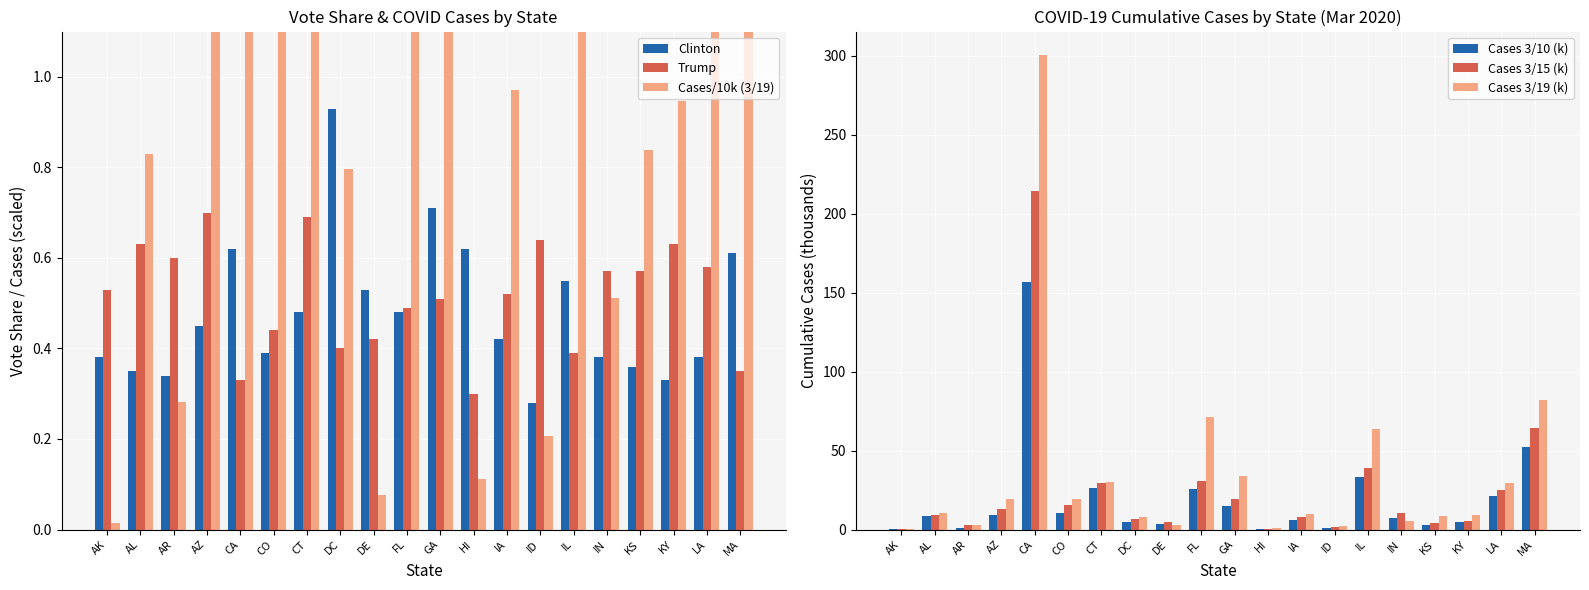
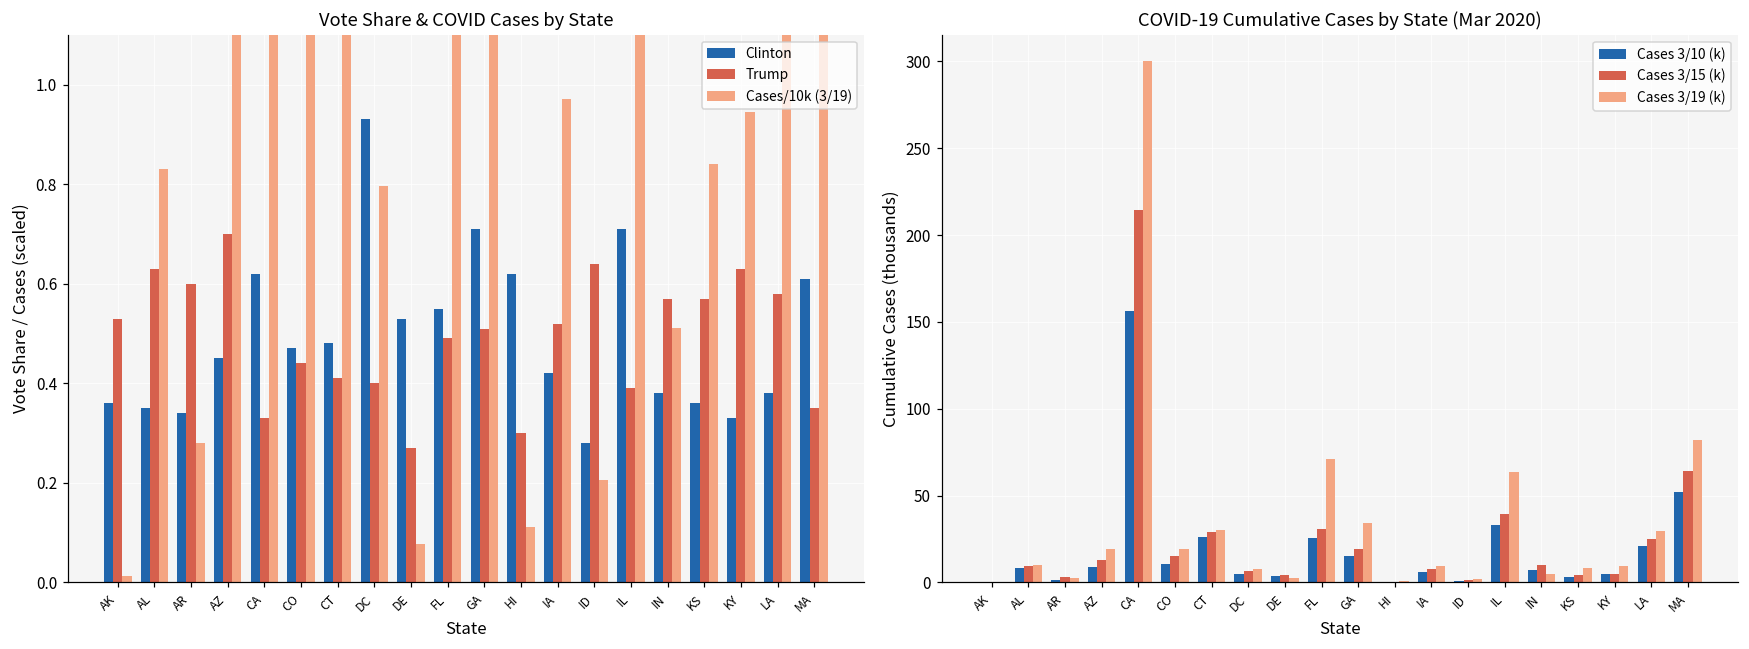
Vote Share & COVID Cases by State, Clinton, AK: 0.38 -> 0.36
Vote Share & COVID Cases by State, Clinton, CO: 0.39 -> 0.47
Vote Share & COVID Cases by State, Trump, CT: 0.69 -> 0.41
Vote Share & COVID Cases by State, Trump, DE: 0.42 -> 0.27
Vote Share & COVID Cases by State, Clinton, FL: 0.48 -> 0.55
Vote Share & COVID Cases by State, Clinton, IL: 0.55 -> 0.71
